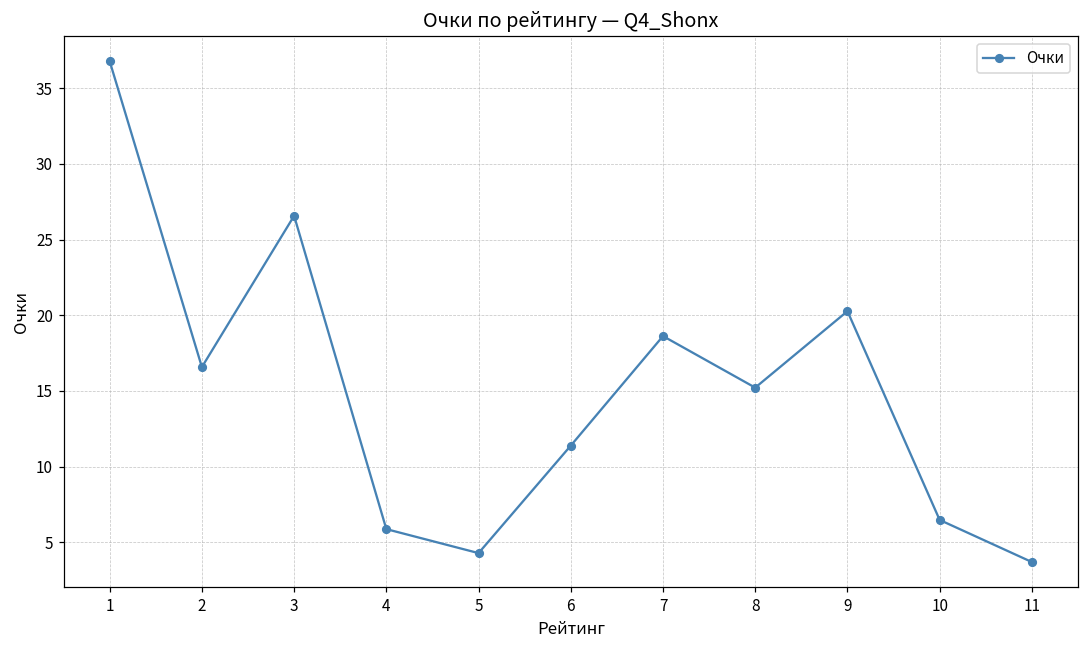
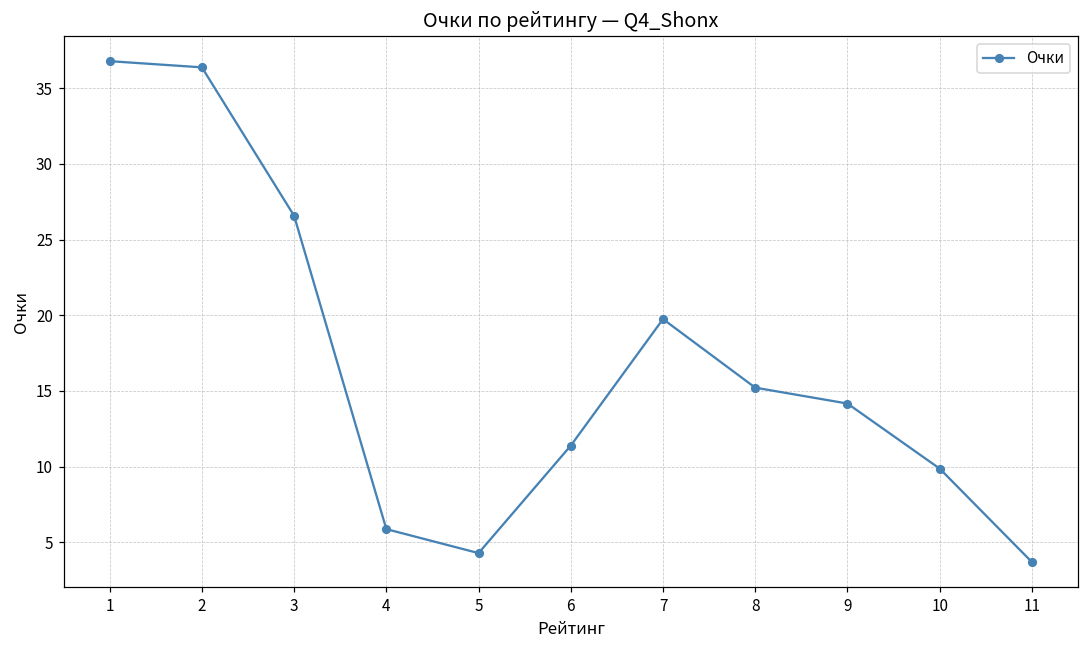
2: 16.6 -> 36.4
7: 18.6 -> 19.7
9: 20.3 -> 14.2
10: 6.5 -> 9.9
